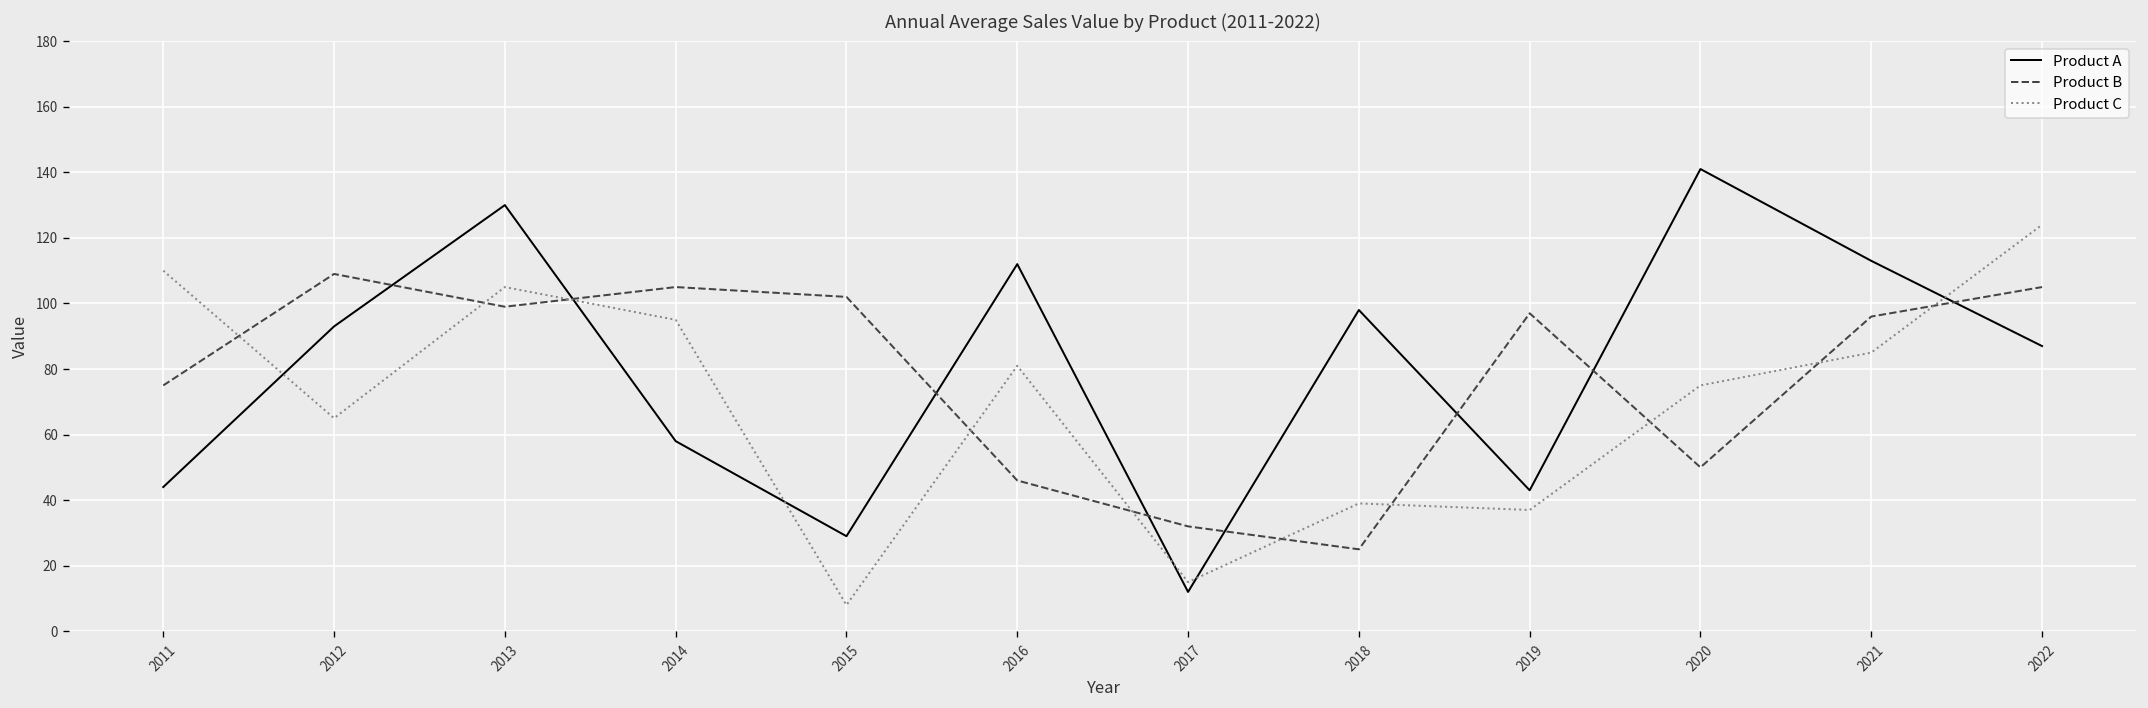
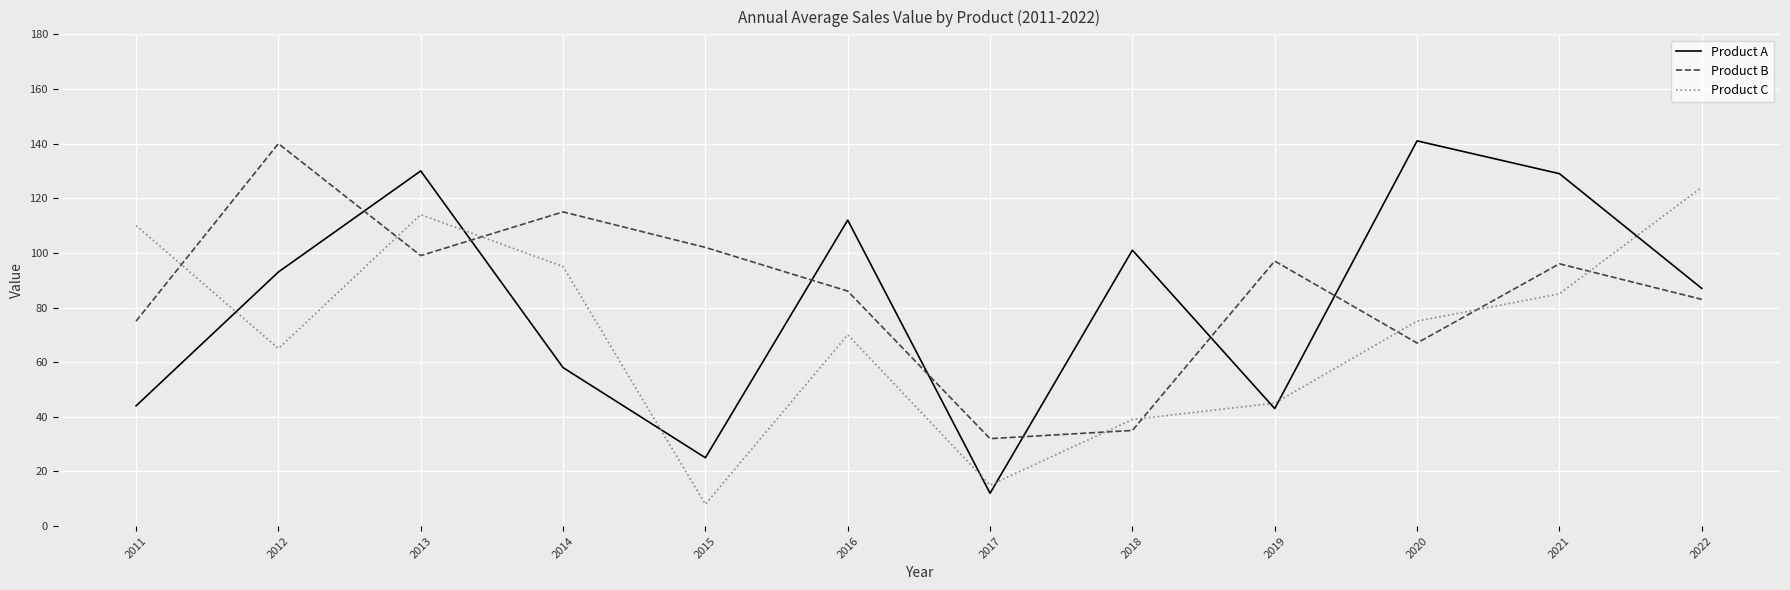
Product B, 2012: 109 -> 140
Product C, 2013: 105 -> 114
Product B, 2014: 105 -> 115
Product A, 2015: 29 -> 25
Product B, 2016: 46 -> 86
Product C, 2016: 81 -> 70
Product A, 2018: 98 -> 101
Product B, 2018: 25 -> 35
Product C, 2019: 37 -> 45
Product B, 2020: 50 -> 67
Product A, 2021: 113 -> 129
Product B, 2022: 105 -> 83
